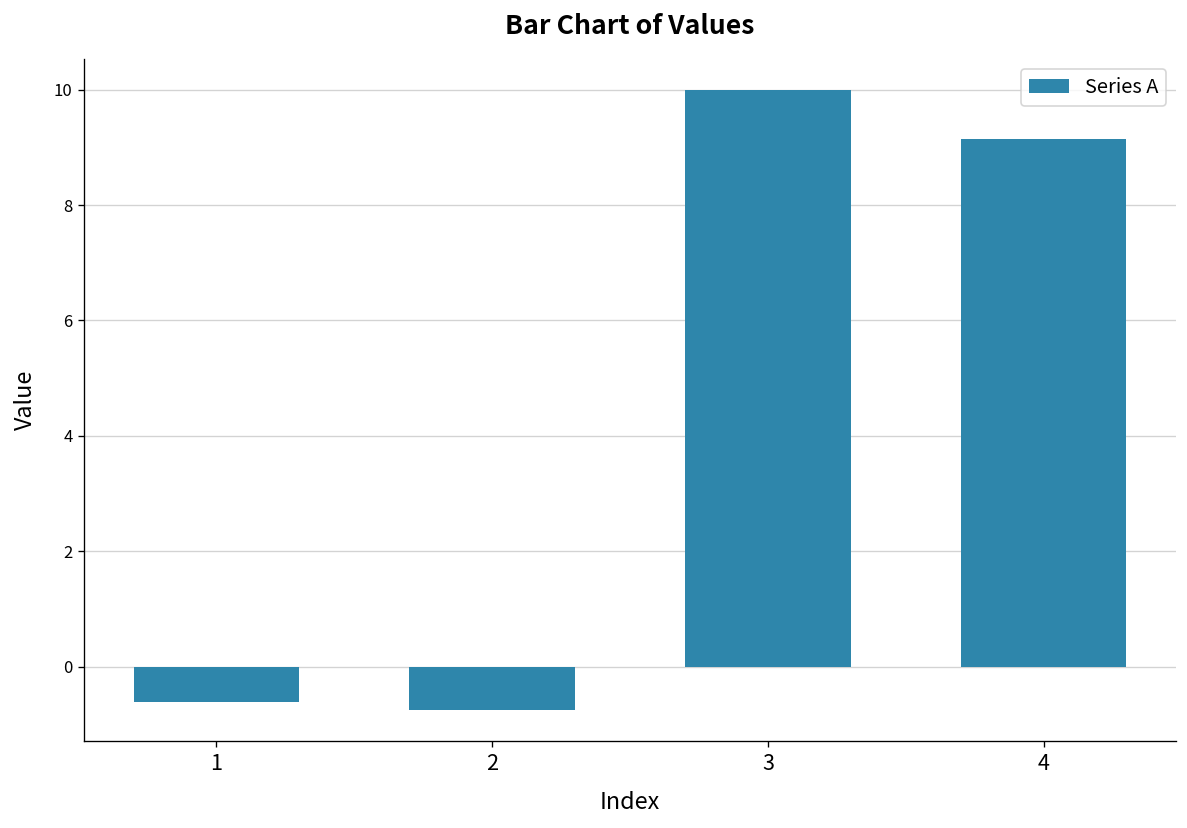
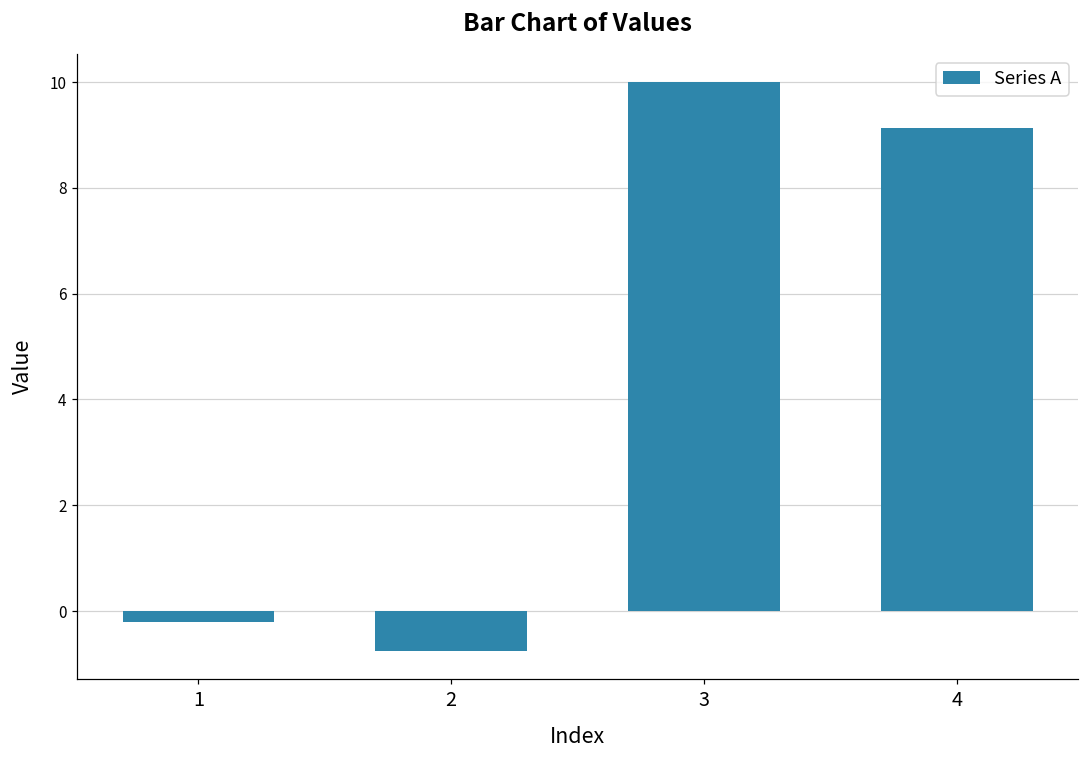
1: -0.6 -> -0.2
